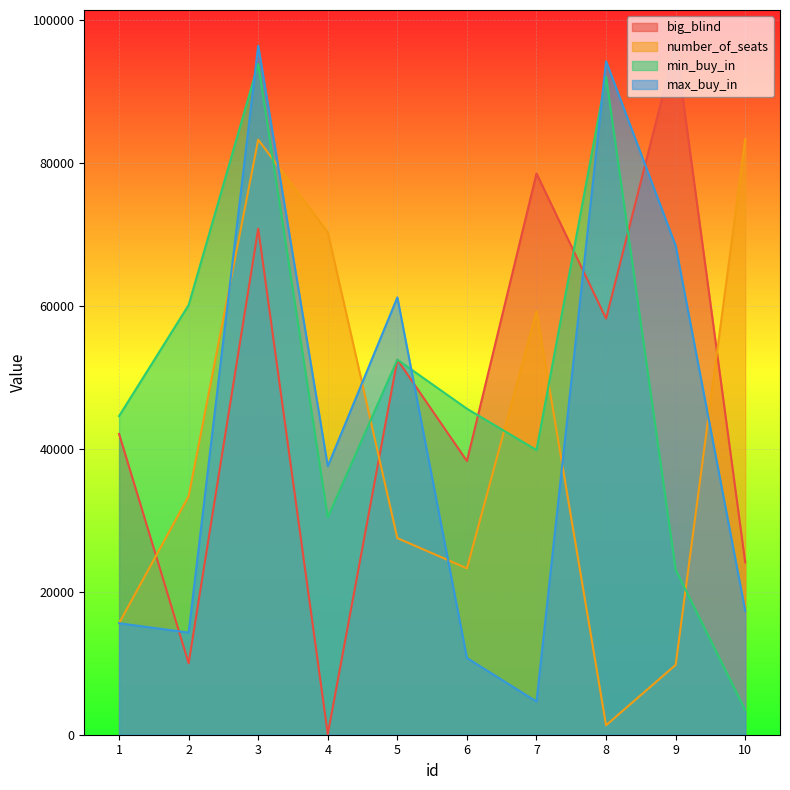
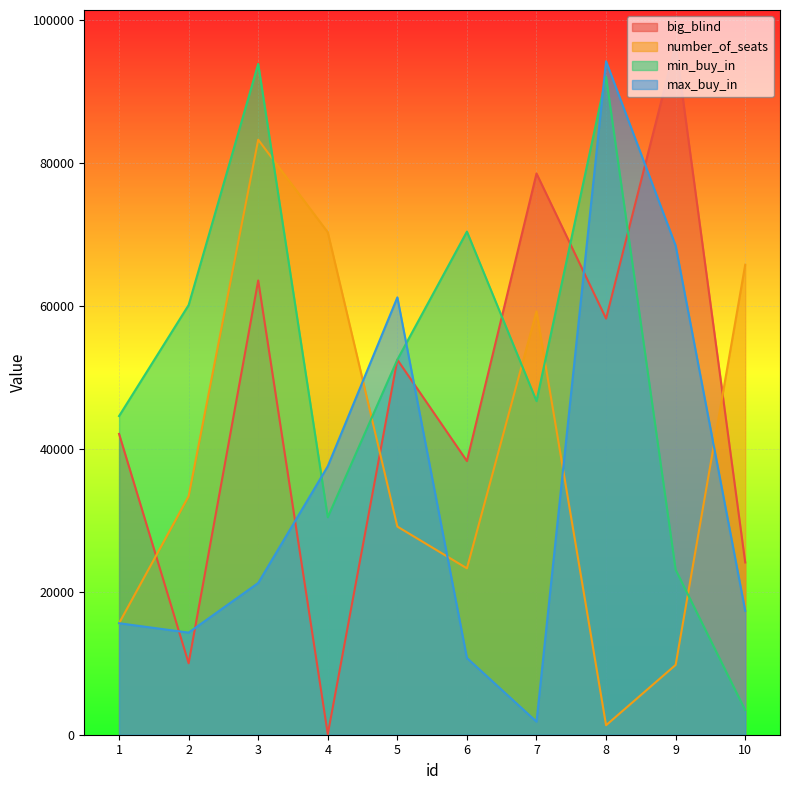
big_blind, 3: 71000 -> 64000
max_buy_in, 3: 96000 -> 21000
number_of_seats, 5: 28000 -> 29000
min_buy_in, 6: 46000 -> 70000
min_buy_in, 7: 40000 -> 47000
max_buy_in, 7: 5000 -> 2000
number_of_seats, 10: 83000 -> 66000
